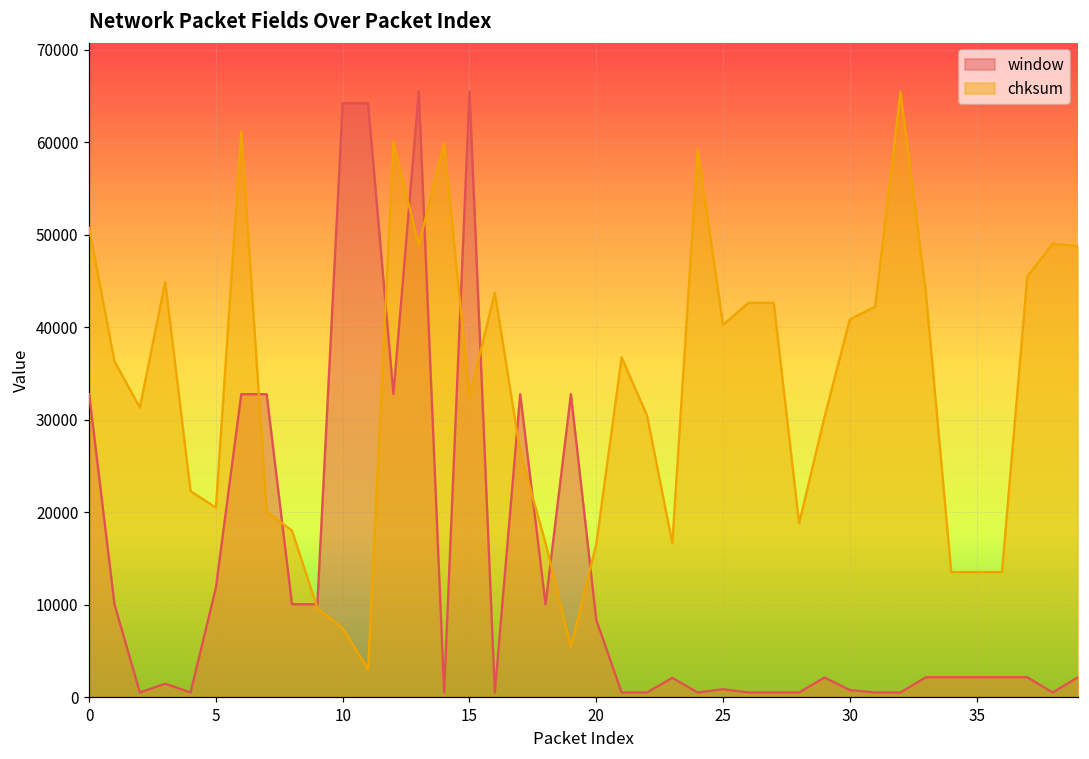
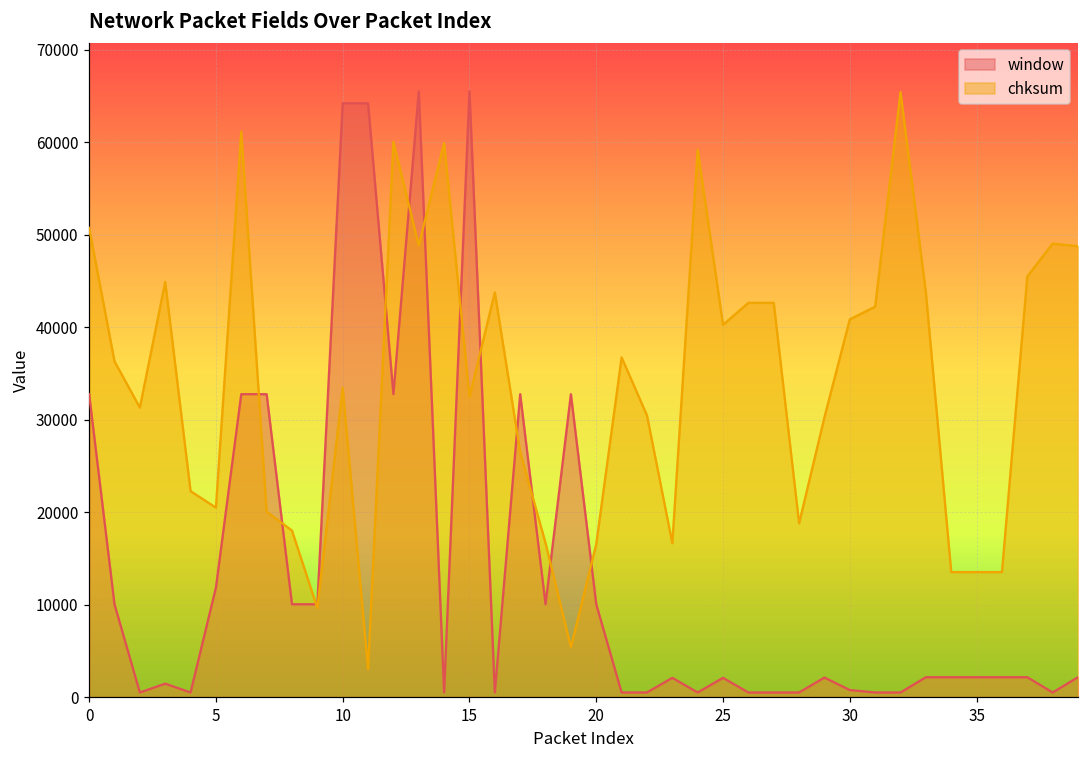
chksum, 10: 7000 -> 33000
window, 20: 8000 -> 10000
window, 25: 1000 -> 2000
